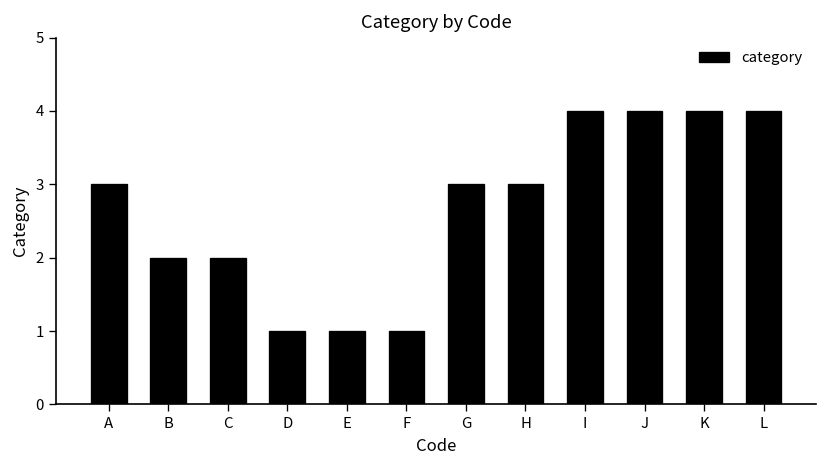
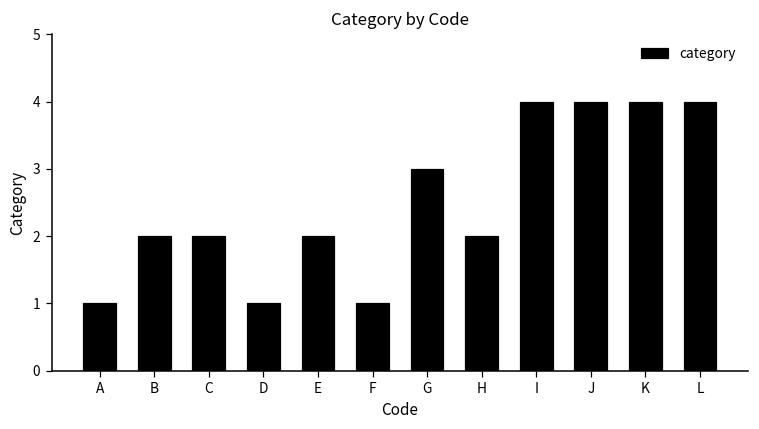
A: 3 -> 1
E: 1 -> 2
H: 3 -> 2
